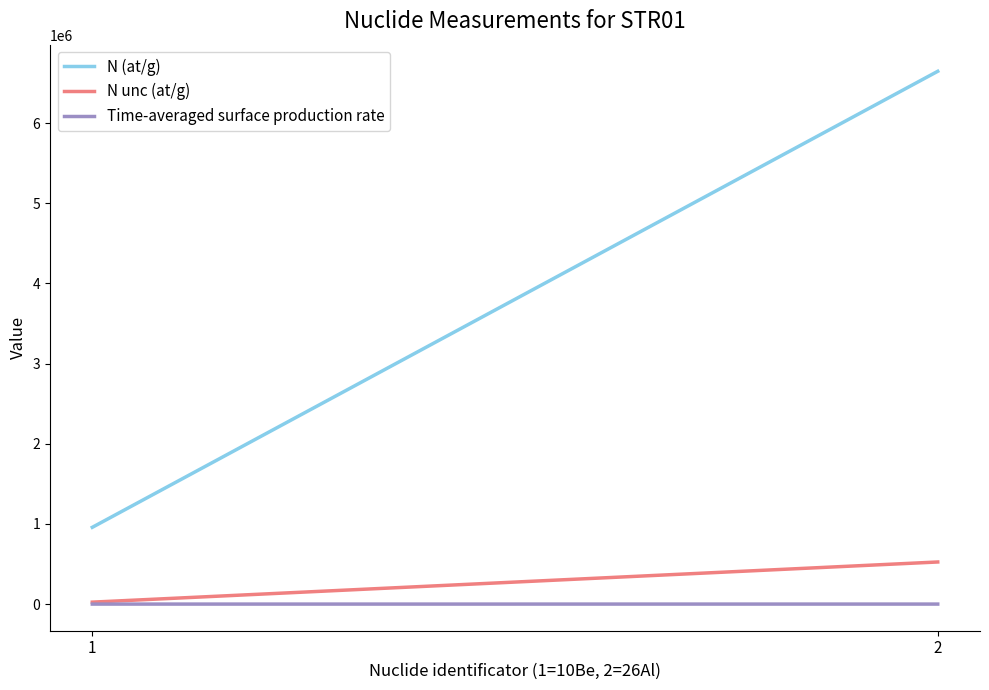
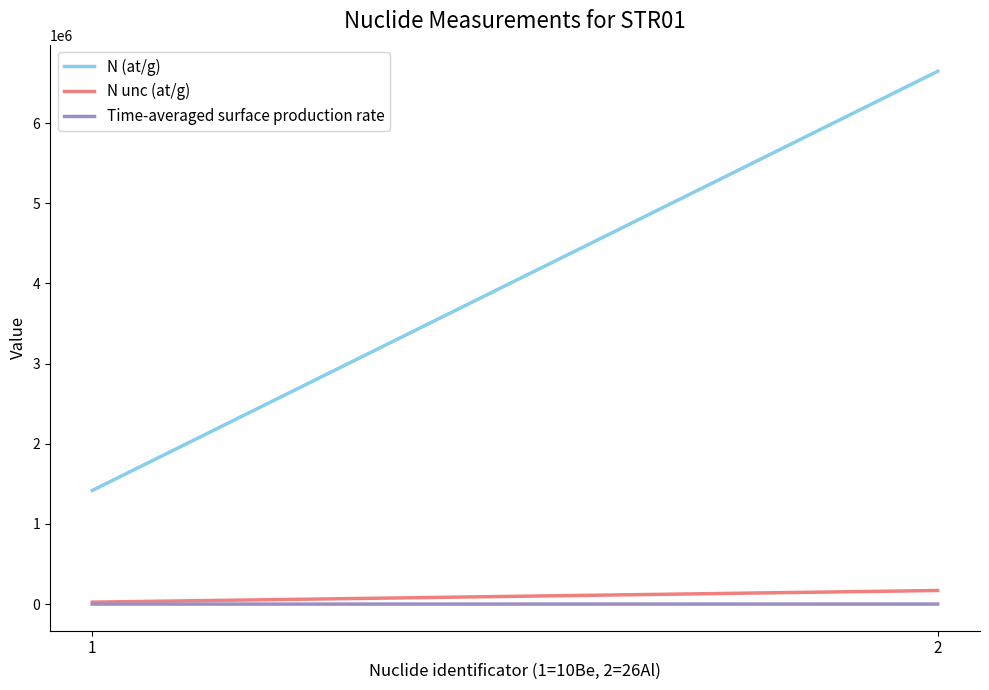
N (at/g), 1: 1000000 -> 1400000
N unc (at/g), 2: 500000 -> 200000
